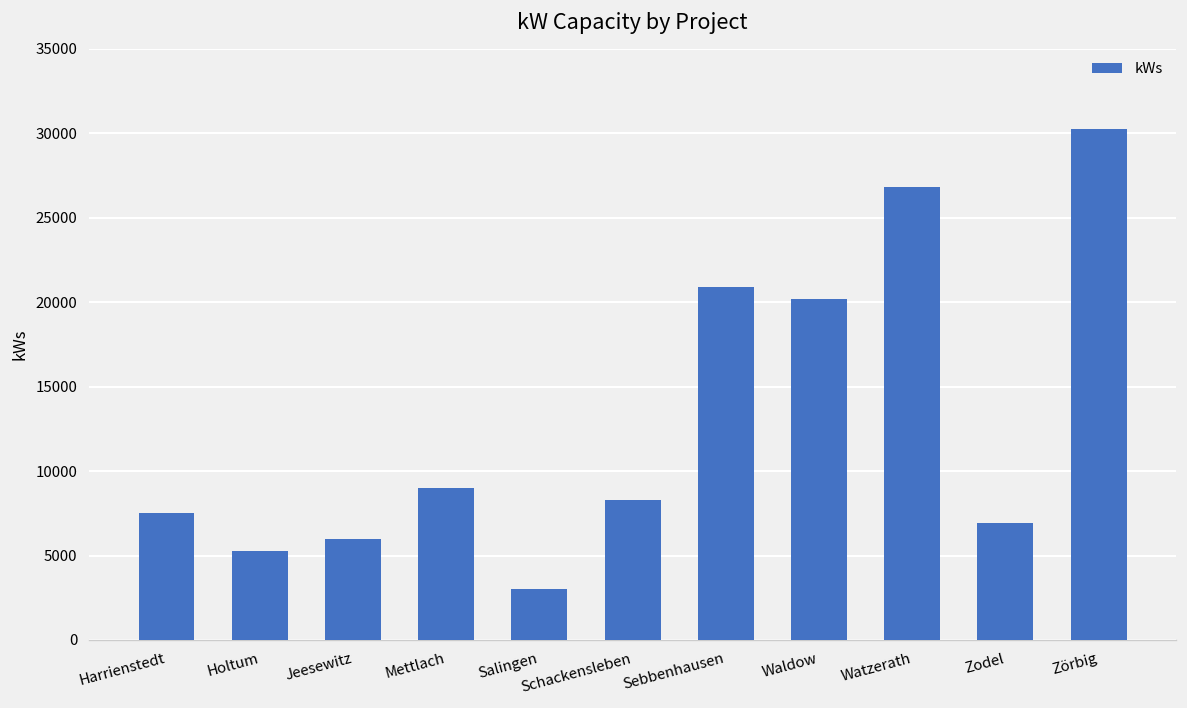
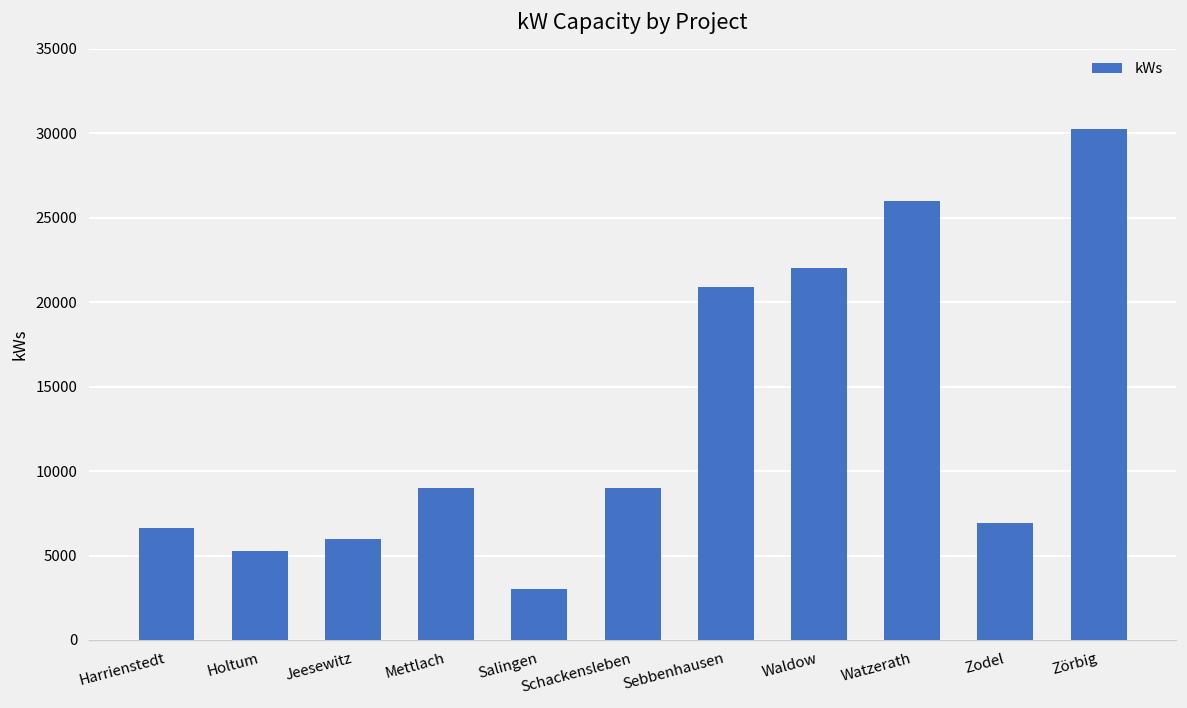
Harrienstedt: 7500 -> 6700
Schackensleben: 8300 -> 9000
Waldow: 20200 -> 22000
Watzerath: 26800 -> 26000
